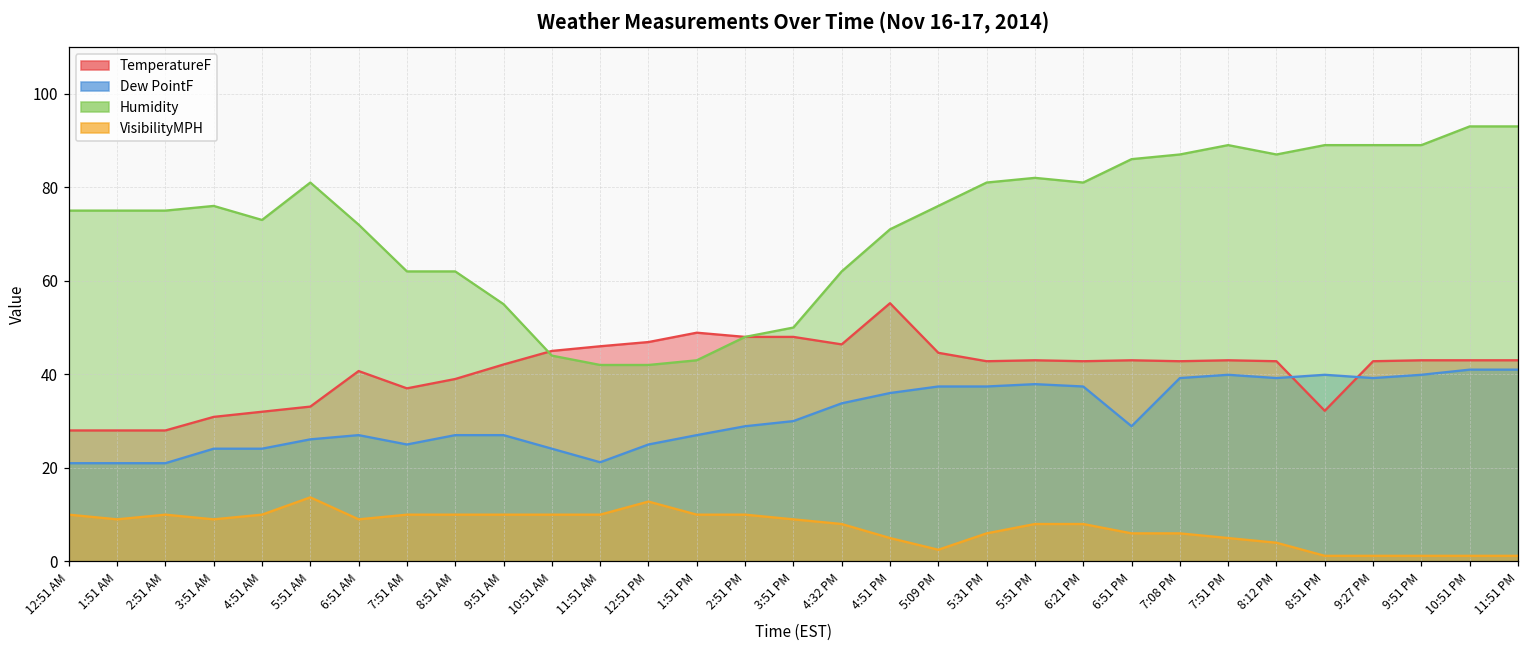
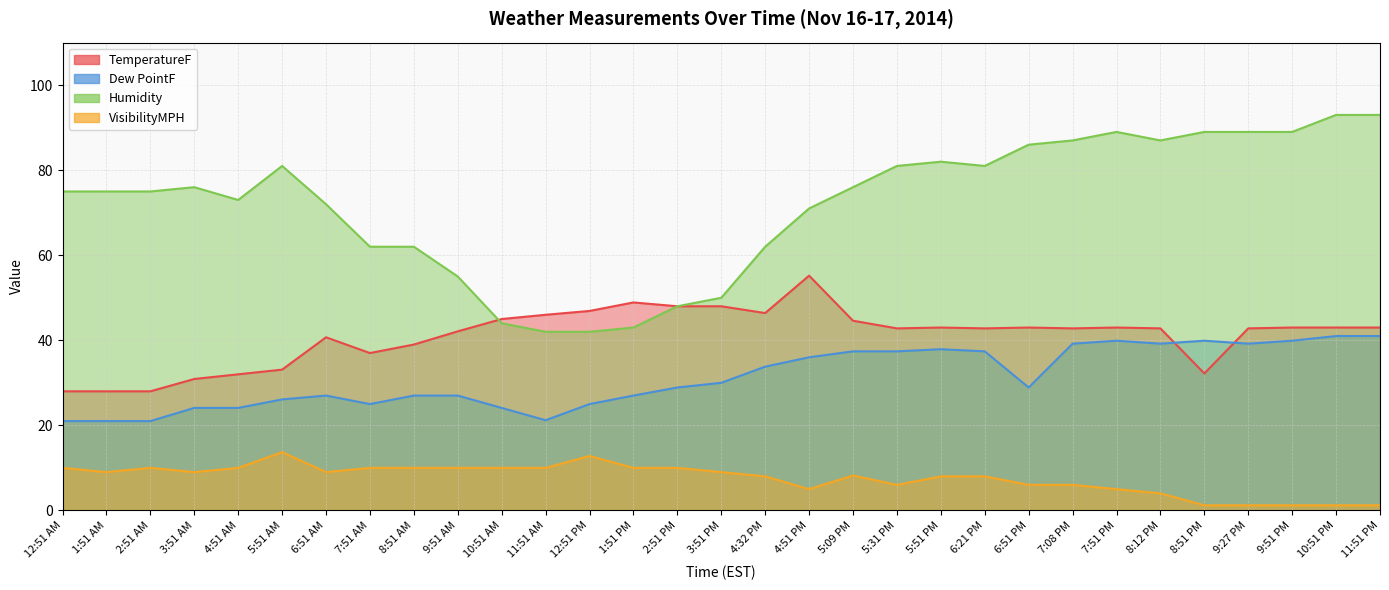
VisibilityMPH, 5:09 PM: 3 -> 8
